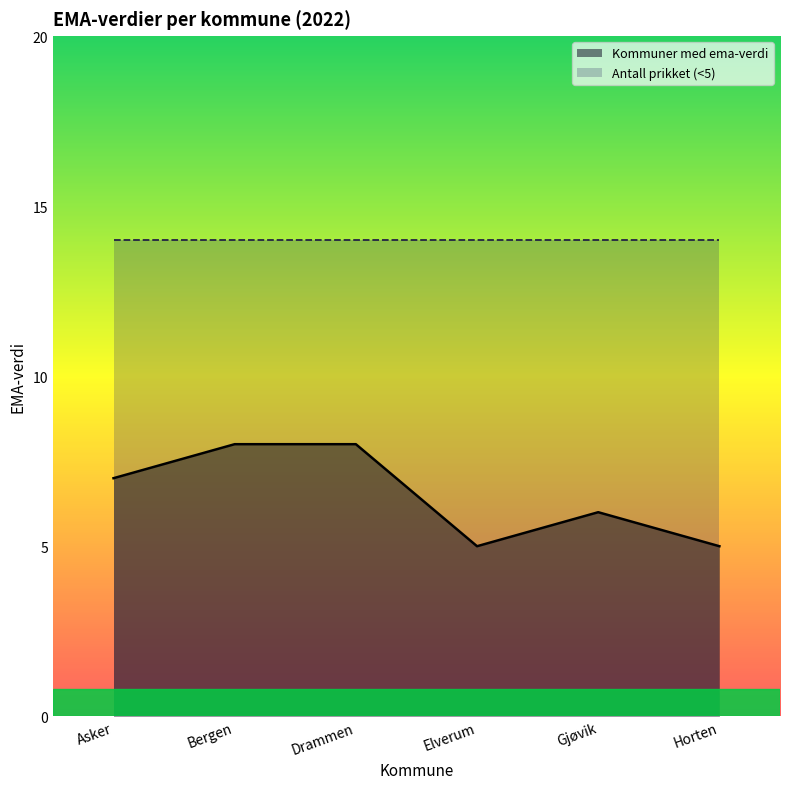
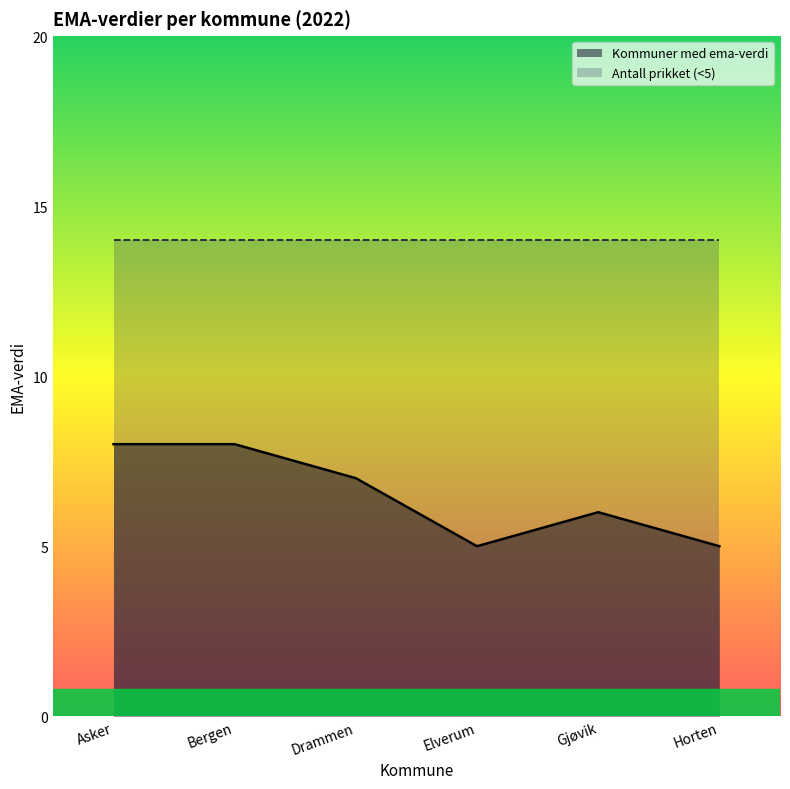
Kommuner med ema-verdi, Asker: 7 -> 8
Kommuner med ema-verdi, Drammen: 8 -> 7
